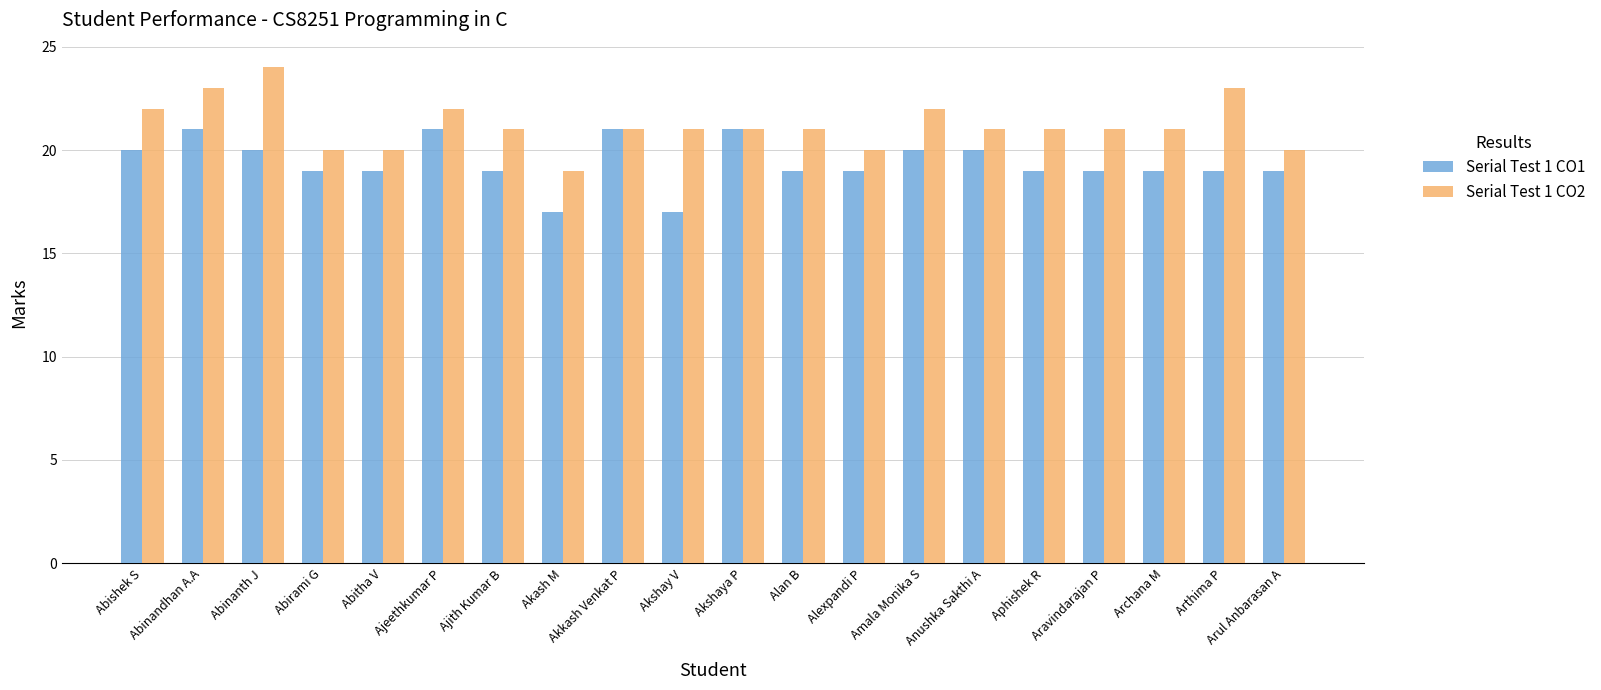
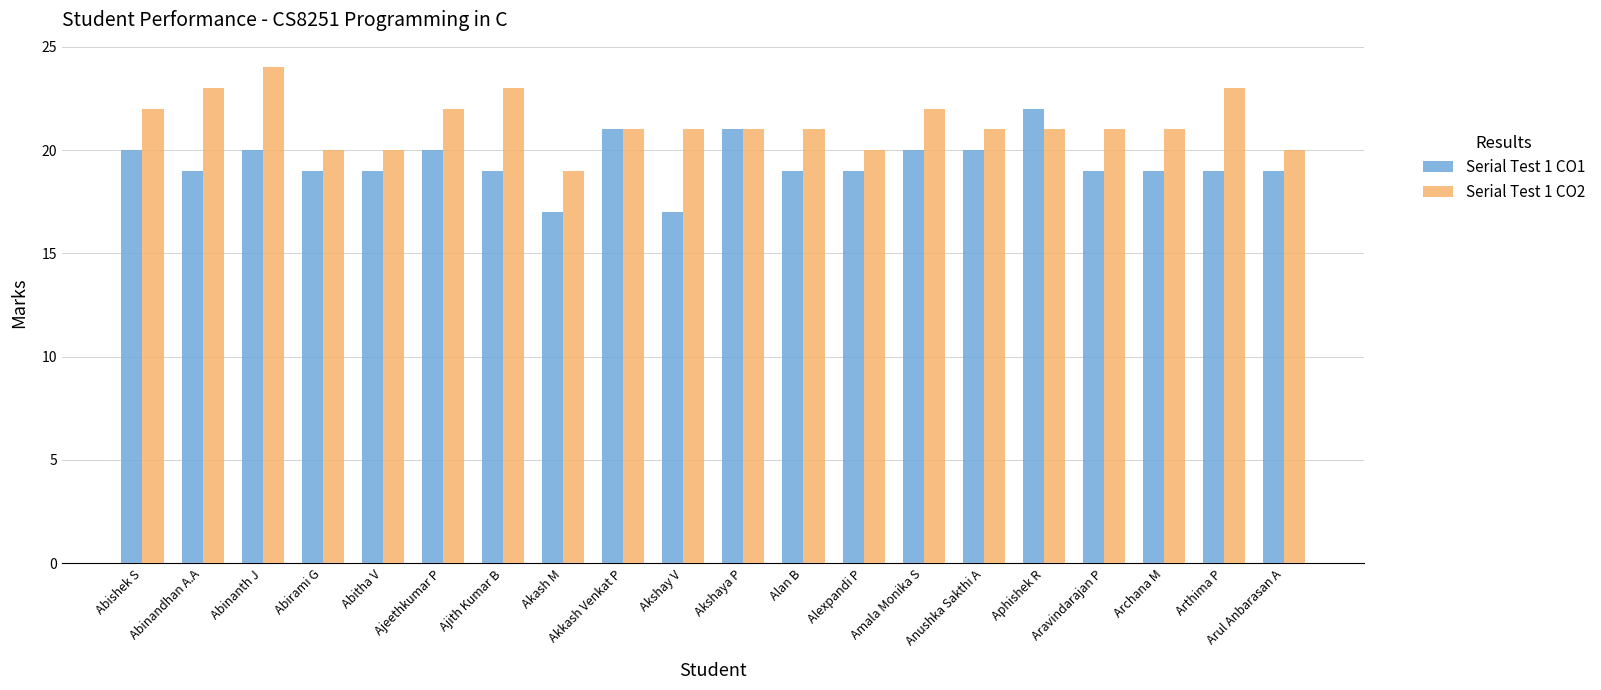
Serial Test 1 CO1, Abinandhan A.A: 21 -> 19
Serial Test 1 CO1, Ajeethkumar P: 21 -> 20
Serial Test 1 CO2, Ajith Kumar B: 21 -> 23
Serial Test 1 CO1, Aphishek R: 19 -> 22
